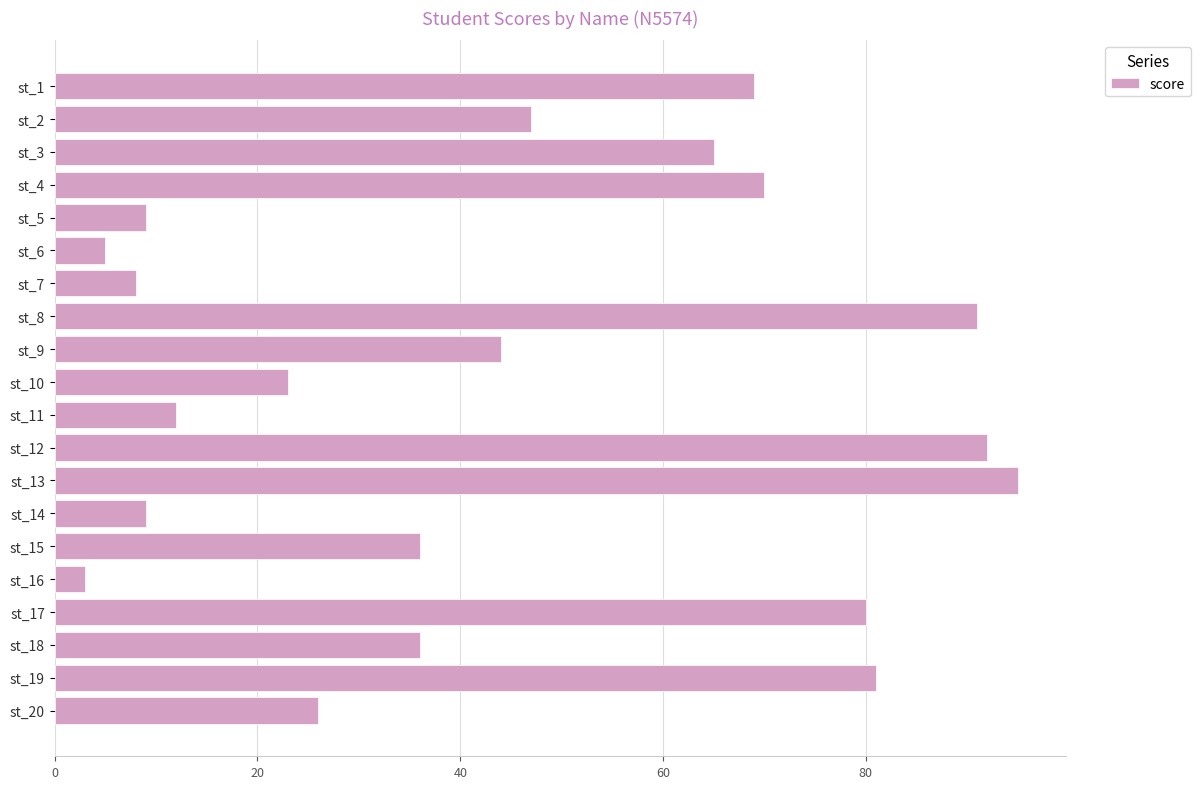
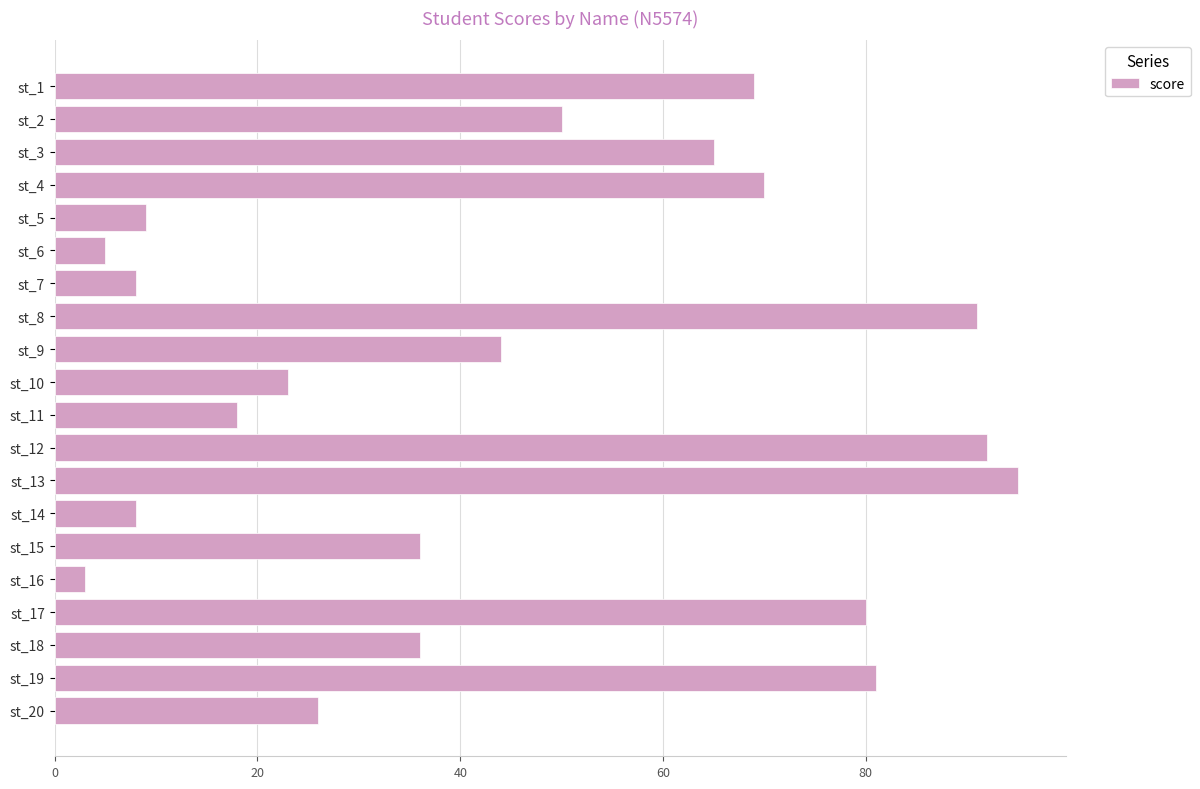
st_2: 47 -> 50
st_11: 12 -> 18
st_14: 9 -> 8
